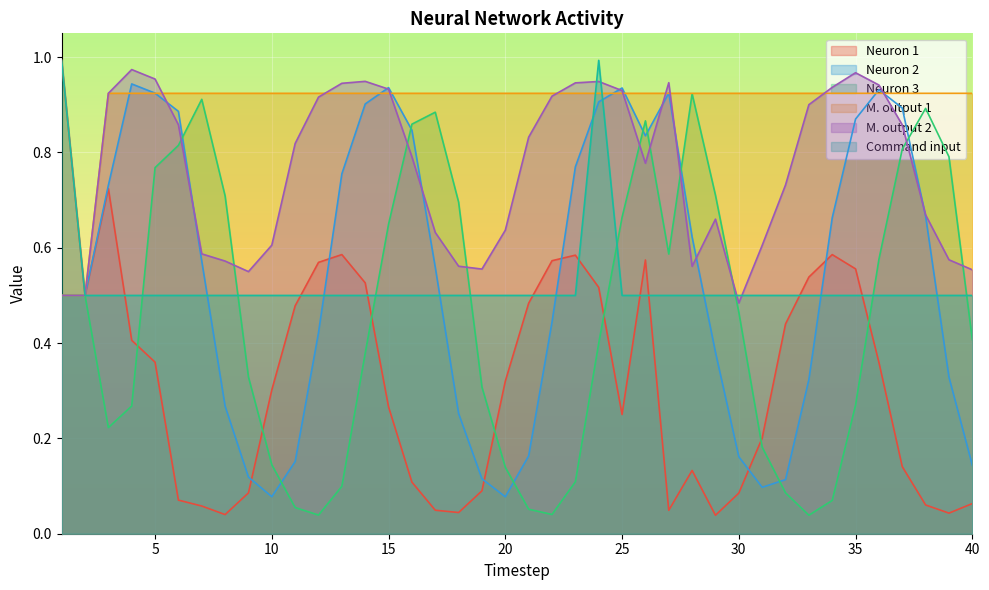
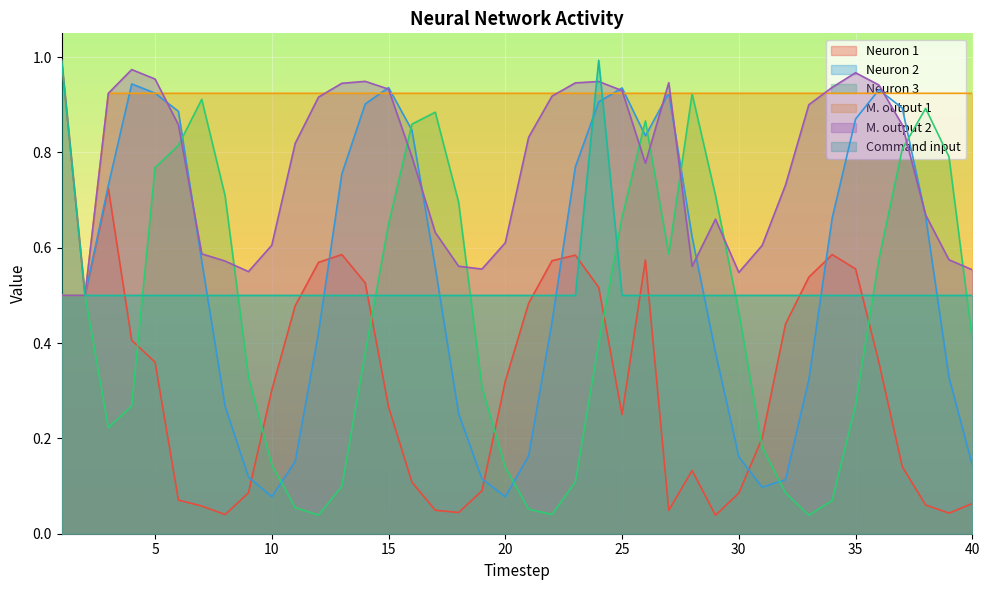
M. output 2, 20: 0.64 -> 0.61
M. output 2, 30: 0.48 -> 0.55
